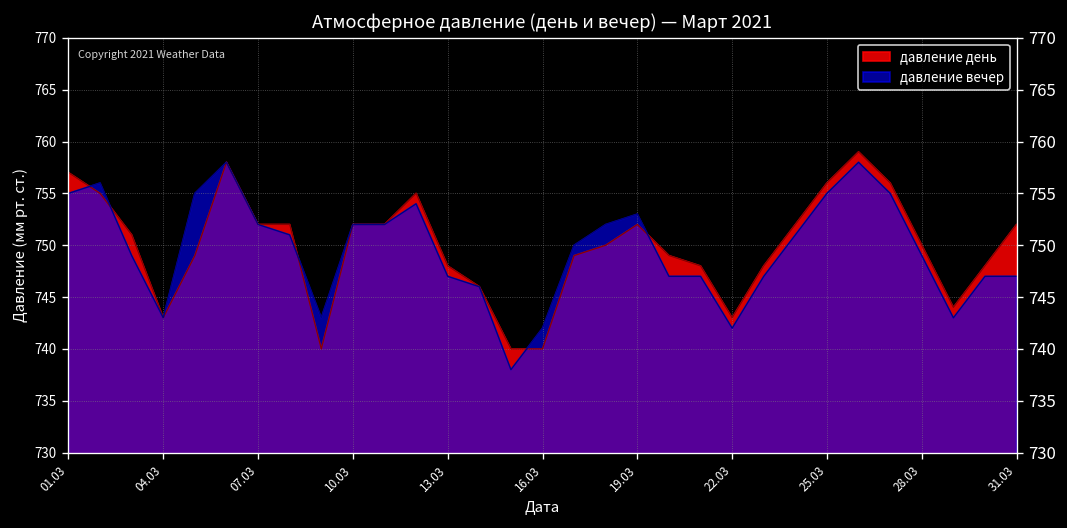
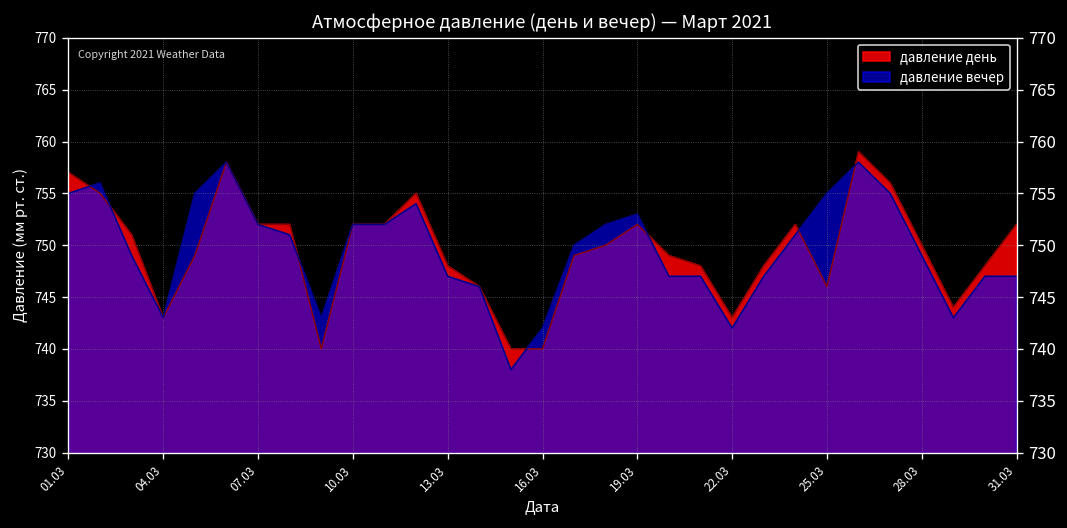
давление день, 25.03: 756 -> 746
